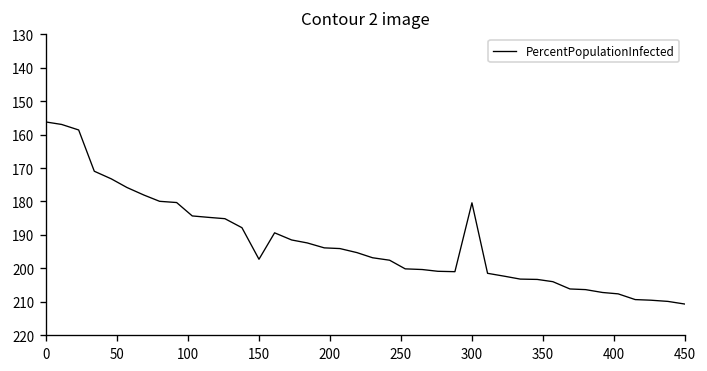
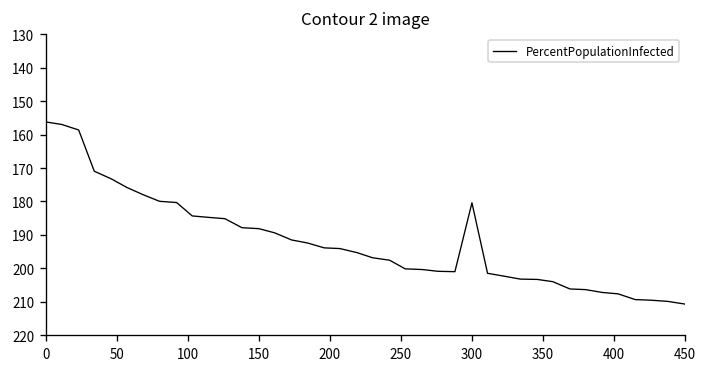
150: 197 -> 188
